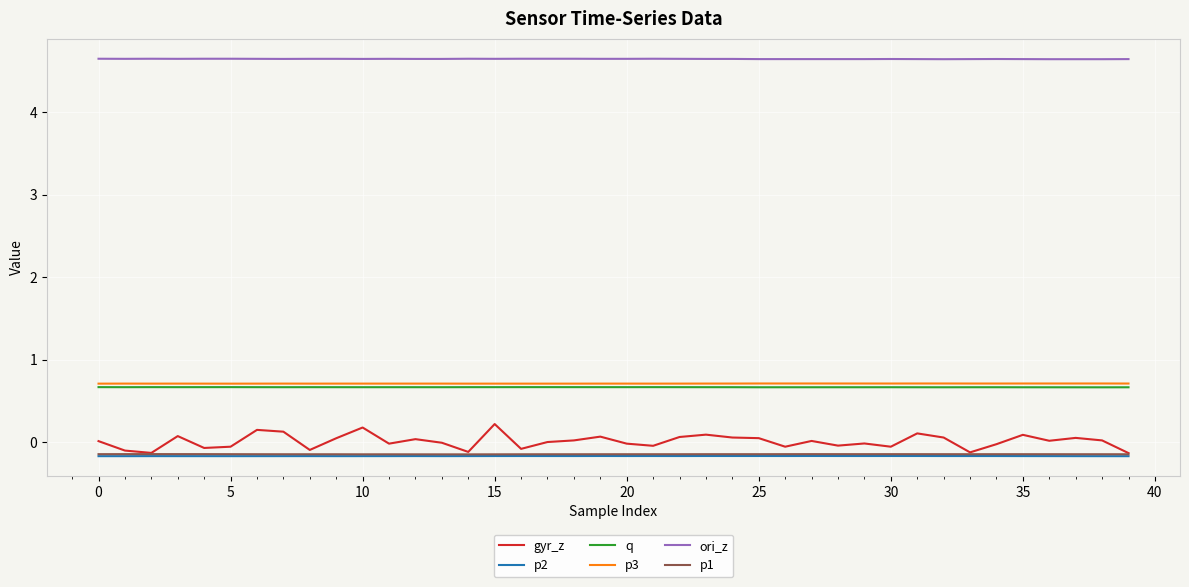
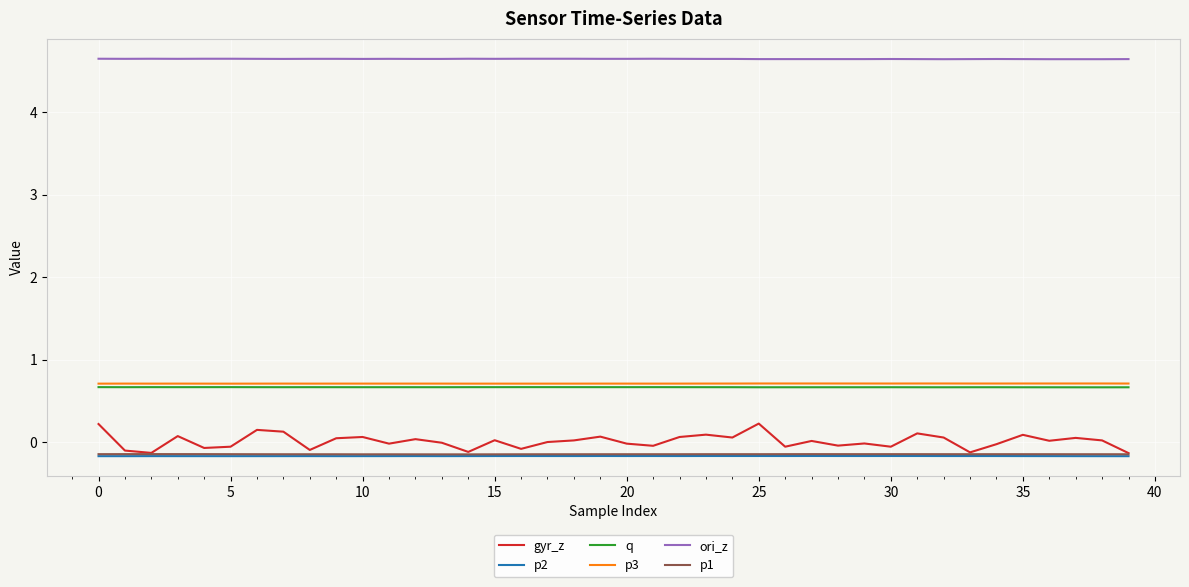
gyr_z, 0: 0.0 -> 0.2
gyr_z, 10: 0.2 -> 0.1
gyr_z, 15: 0.2 -> 0.0
gyr_z, 25: 0.0 -> 0.2
